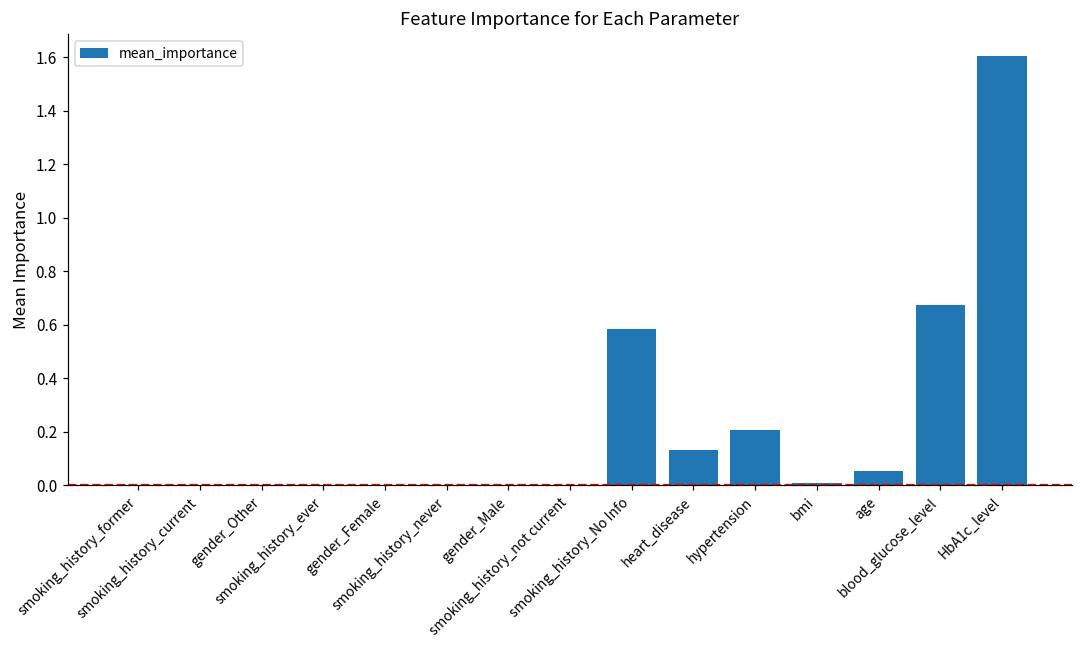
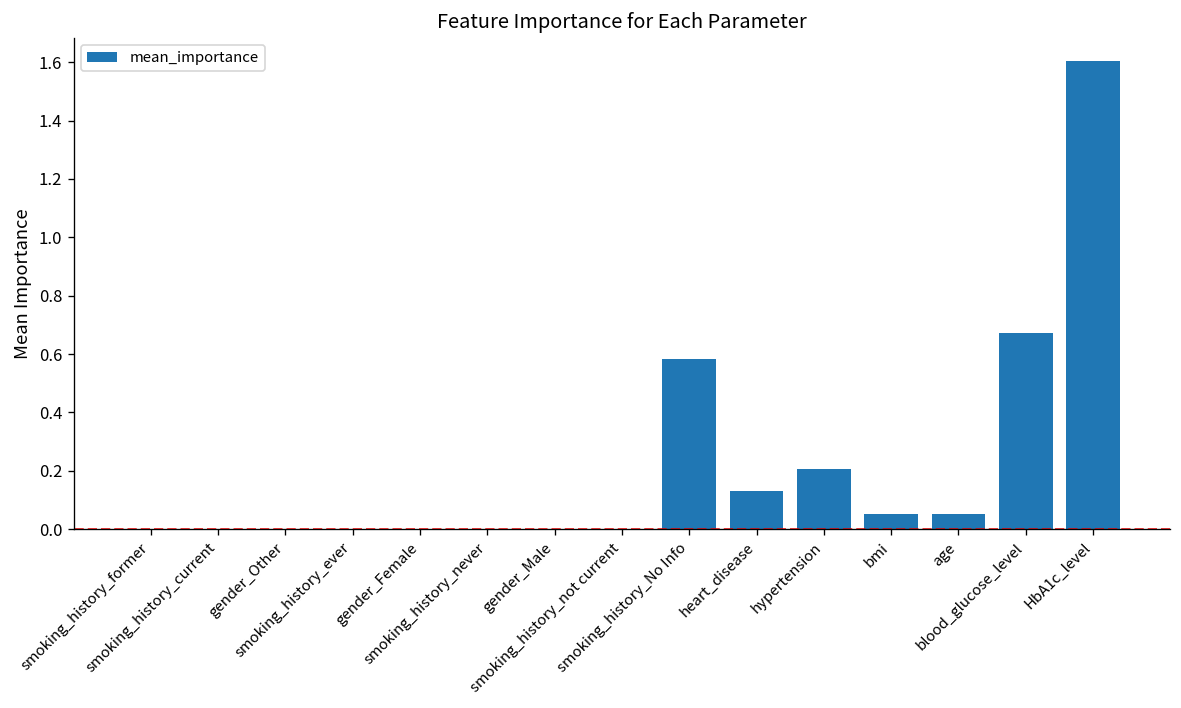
bmi: 0.01 -> 0.05
